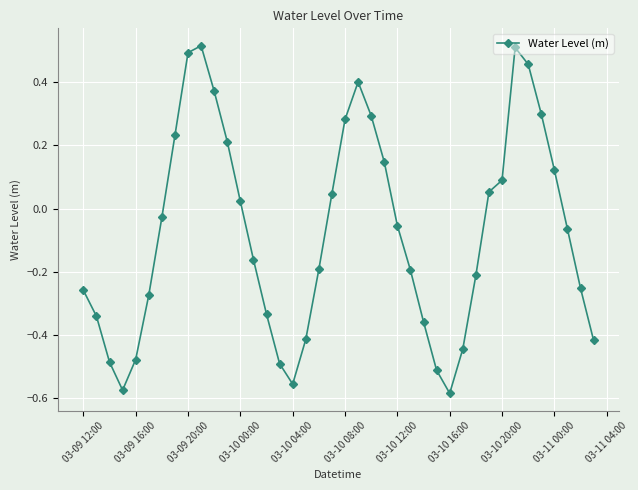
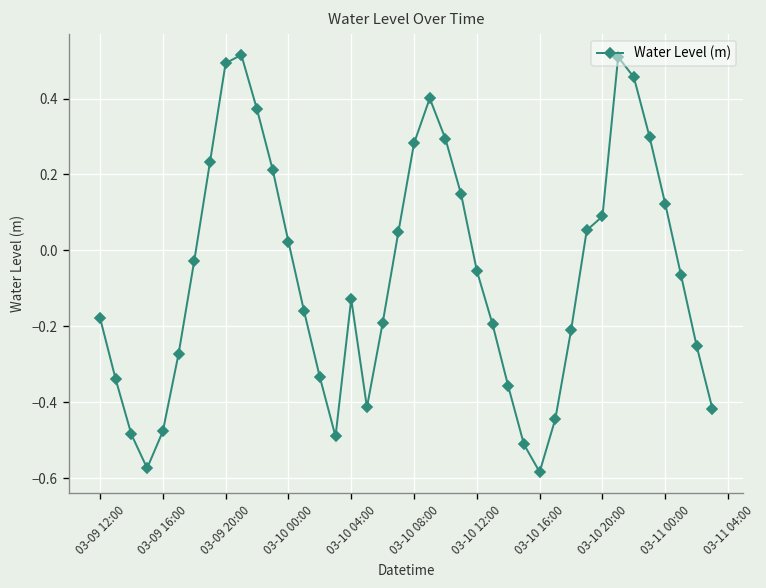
03-09 12:00: -0.26 -> -0.18
03-10 04:00: -0.55 -> -0.13
